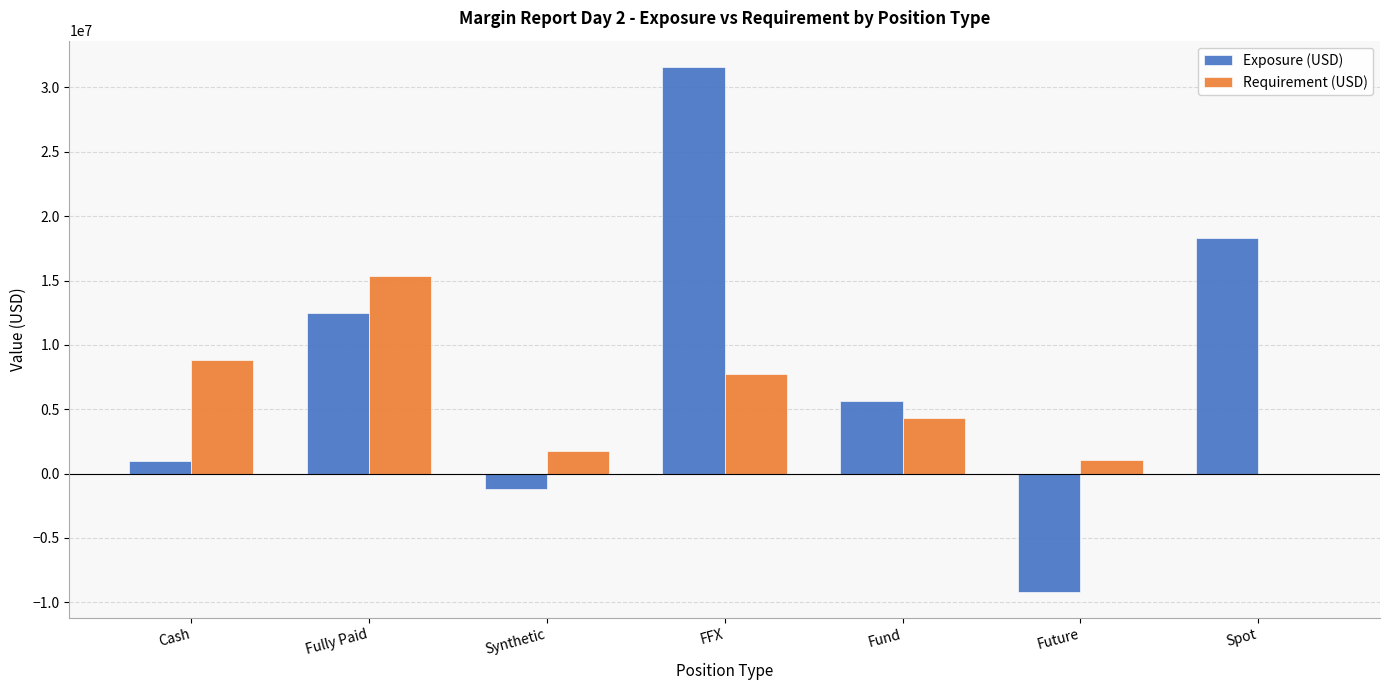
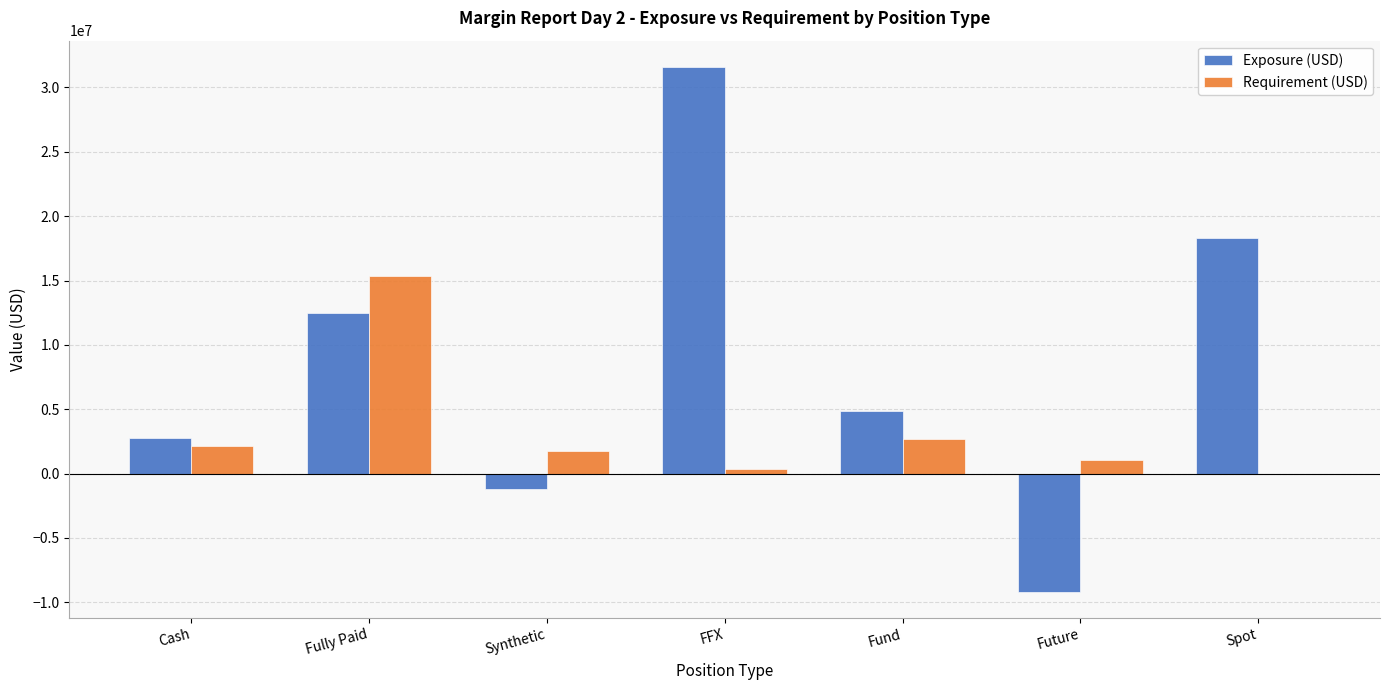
Exposure (USD), Cash: 1000000 -> 2800000
Requirement (USD), Cash: 8800000 -> 2200000
Requirement (USD), FFX: 7700000 -> 300000
Exposure (USD), Fund: 5700000 -> 4900000
Requirement (USD), Fund: 4300000 -> 2700000
